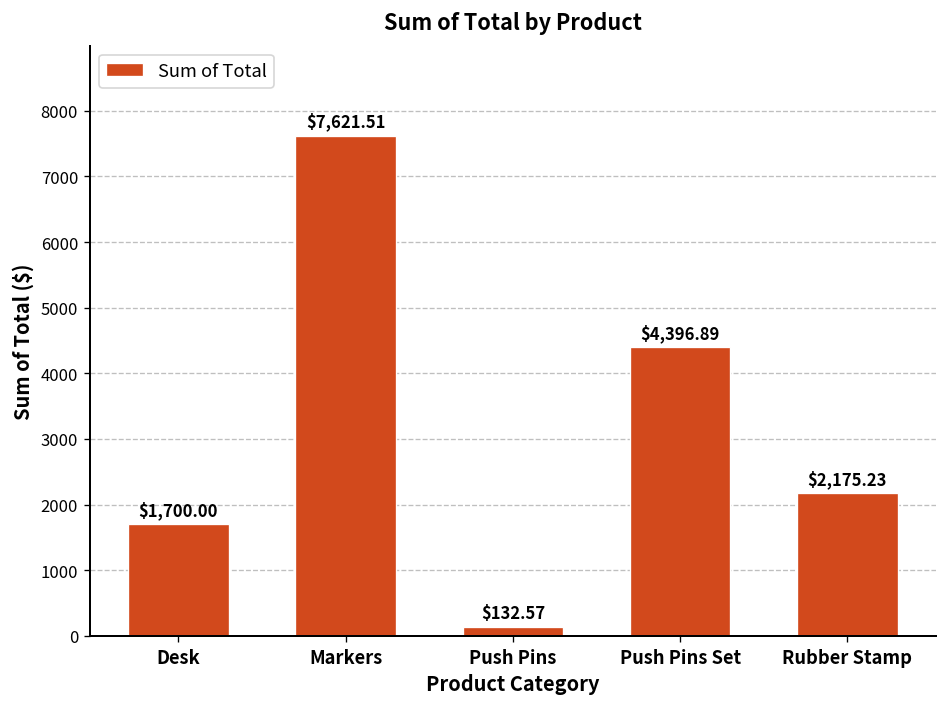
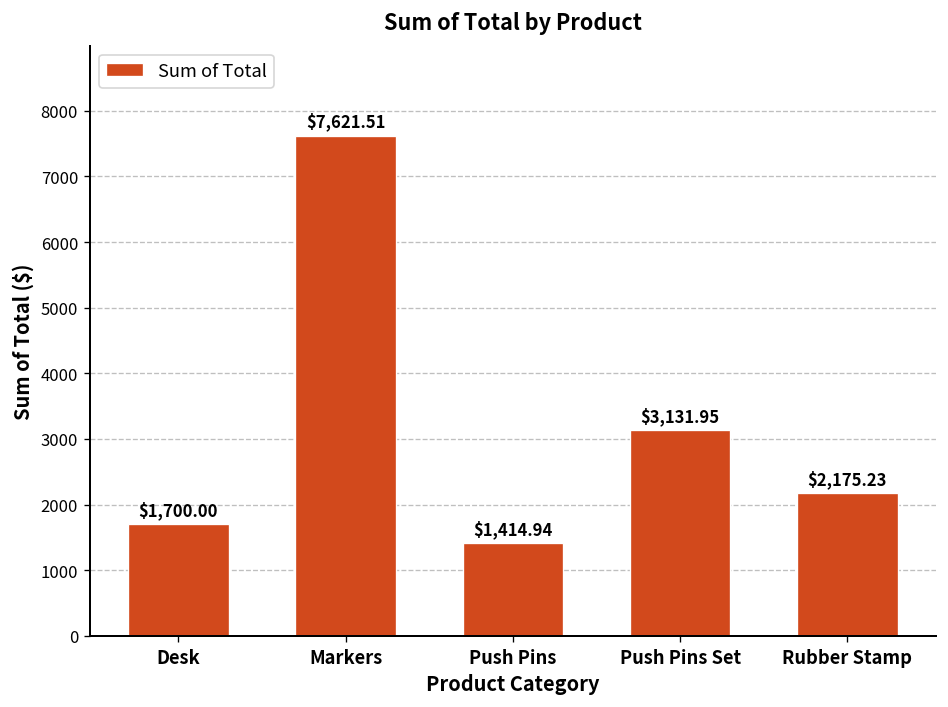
Push Pins: $132.57 -> $1,414.94
Push Pins Set: $4,396.89 -> $3,131.95
